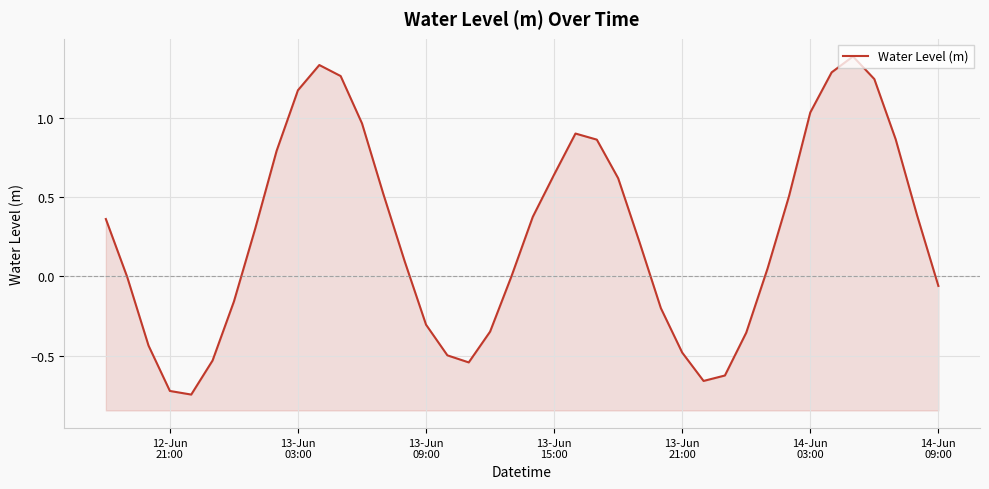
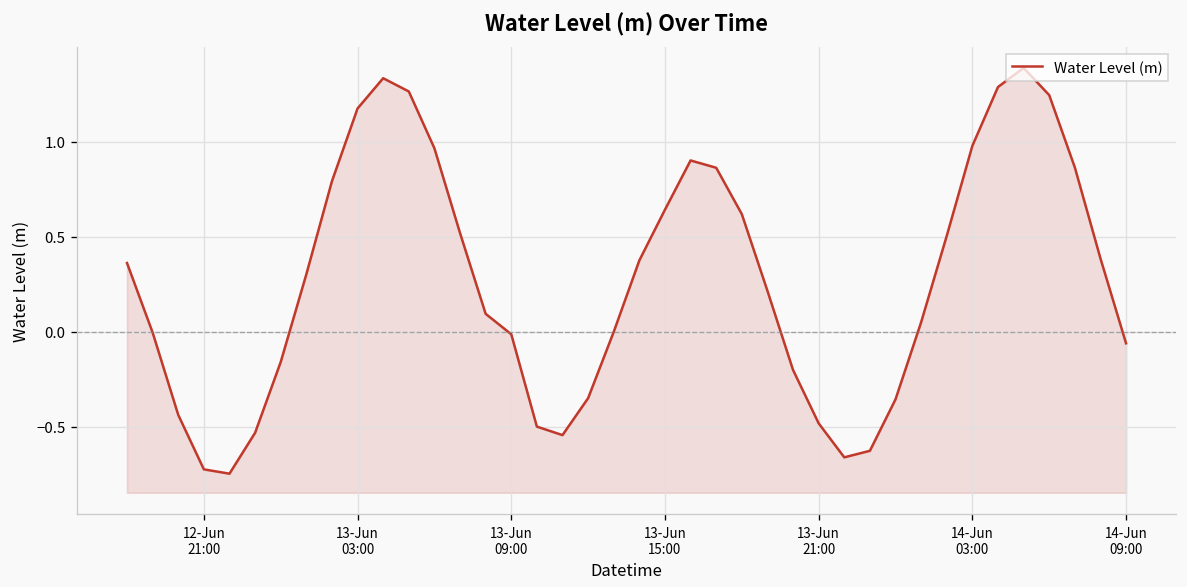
13-Jun 09:00: -0.31 -> -0.01
14-Jun 03:00: 1.03 -> 0.98
